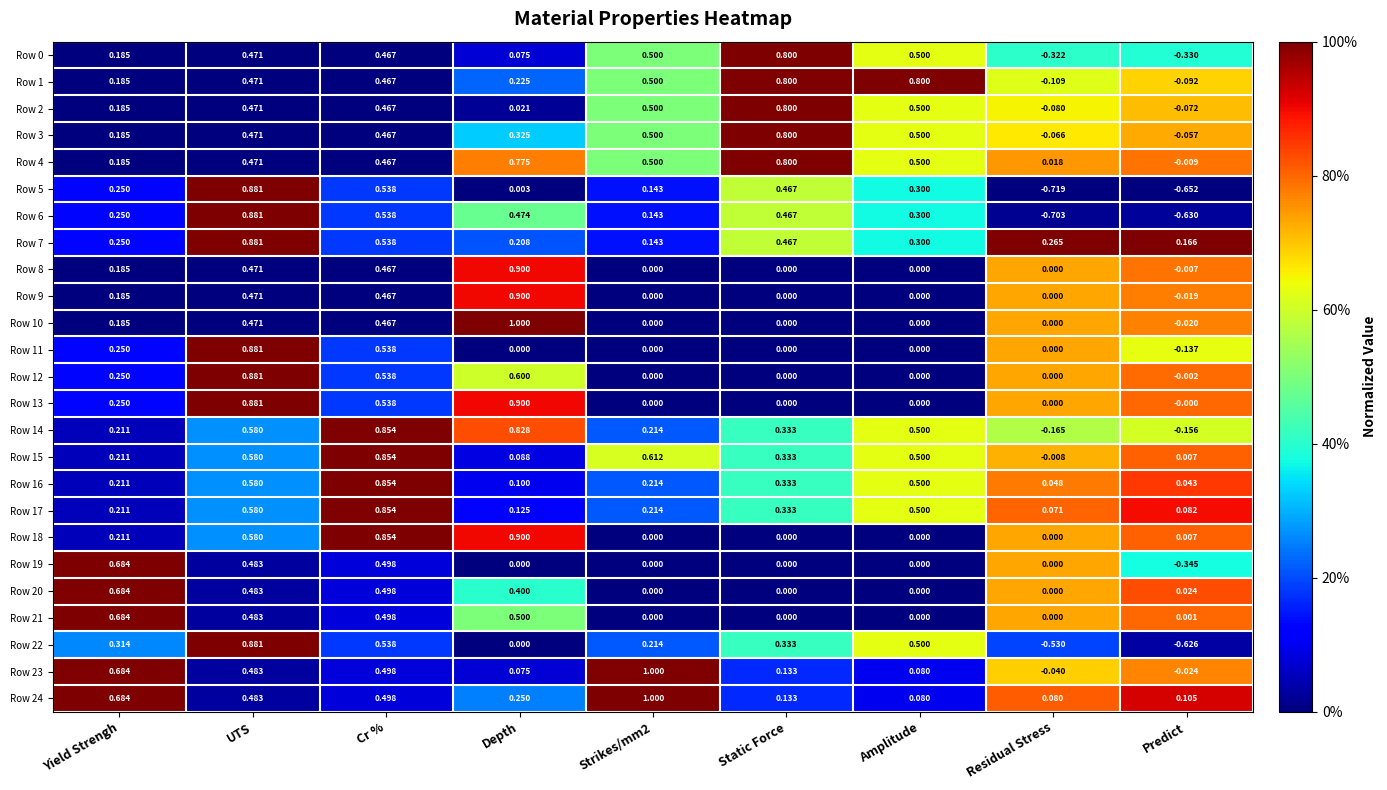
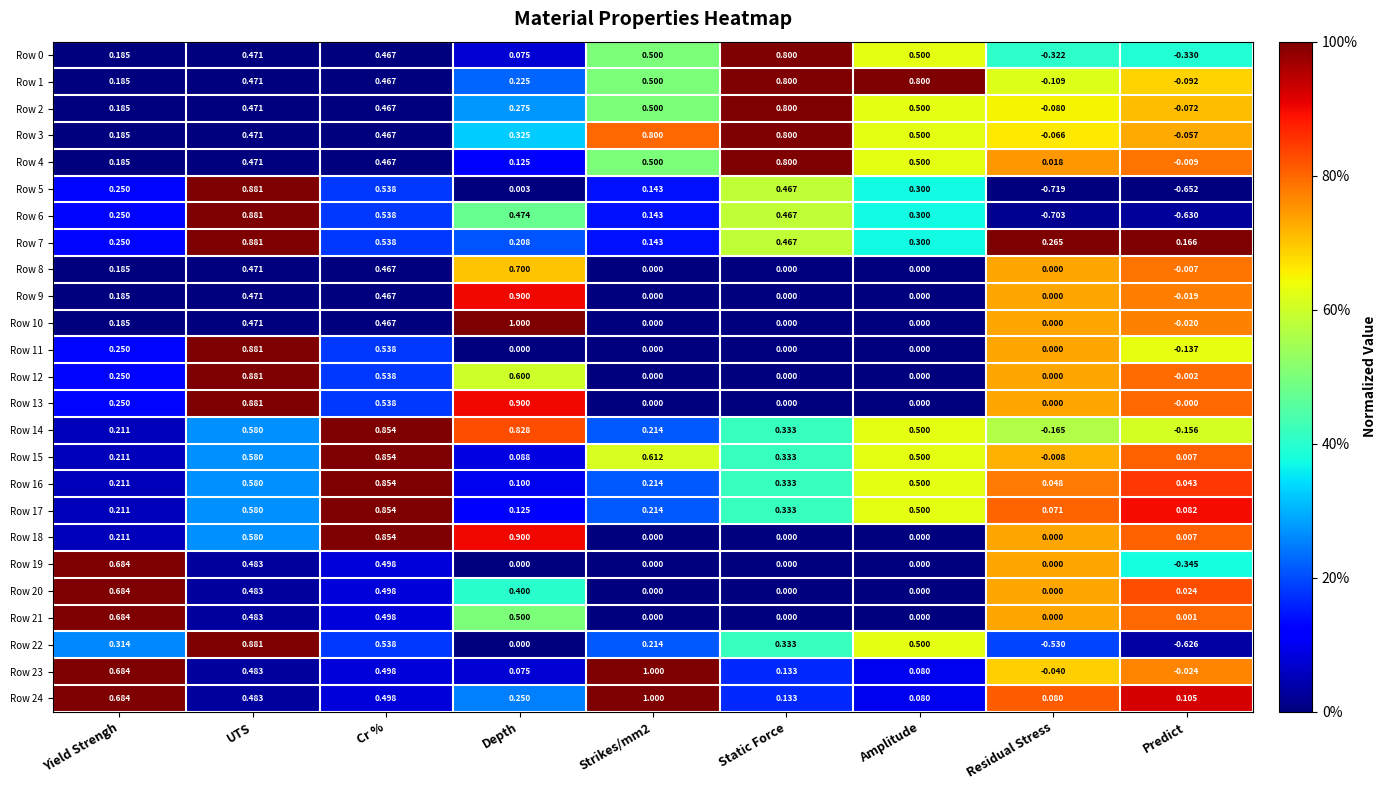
Row 2, Depth: 0.021 -> 0.275
Row 3, Strikes/mm2: 0.500 -> 0.800
Row 4, Depth: 0.775 -> 0.125
Row 8, Depth: 0.900 -> 0.700
